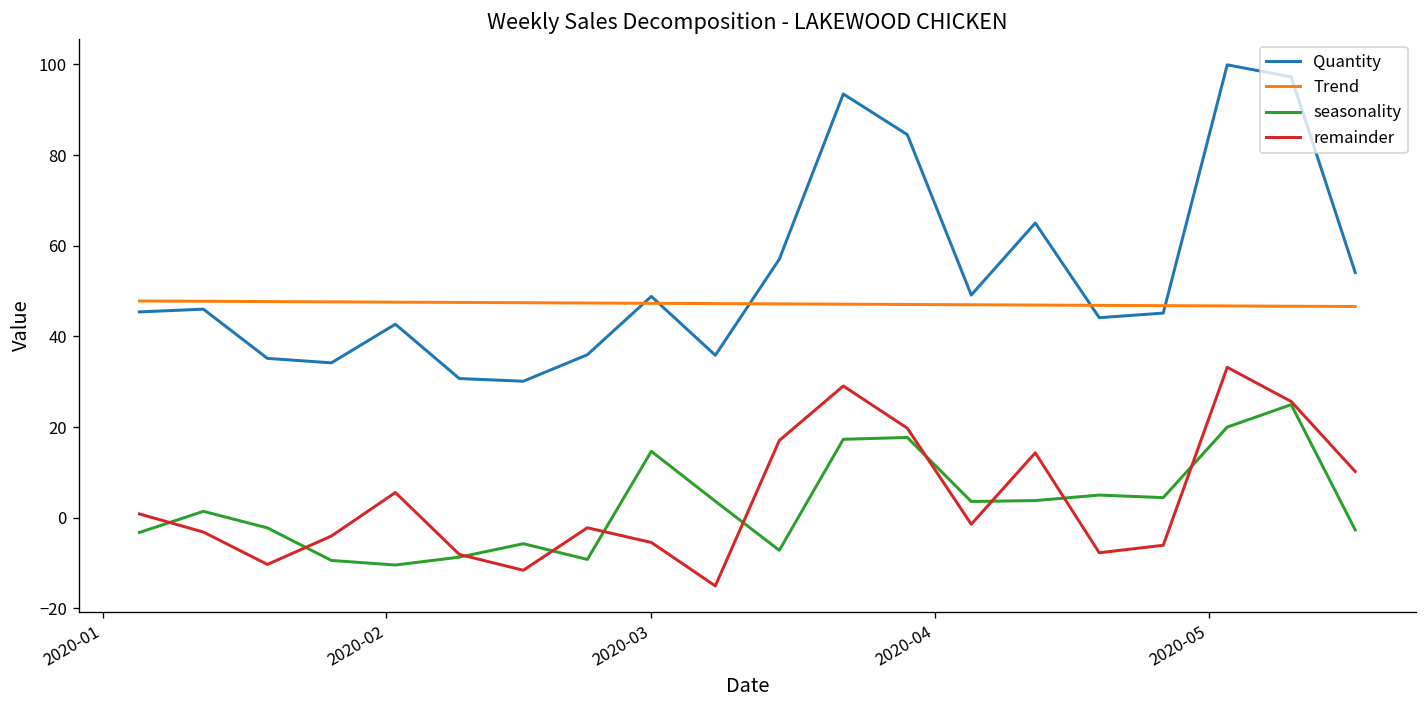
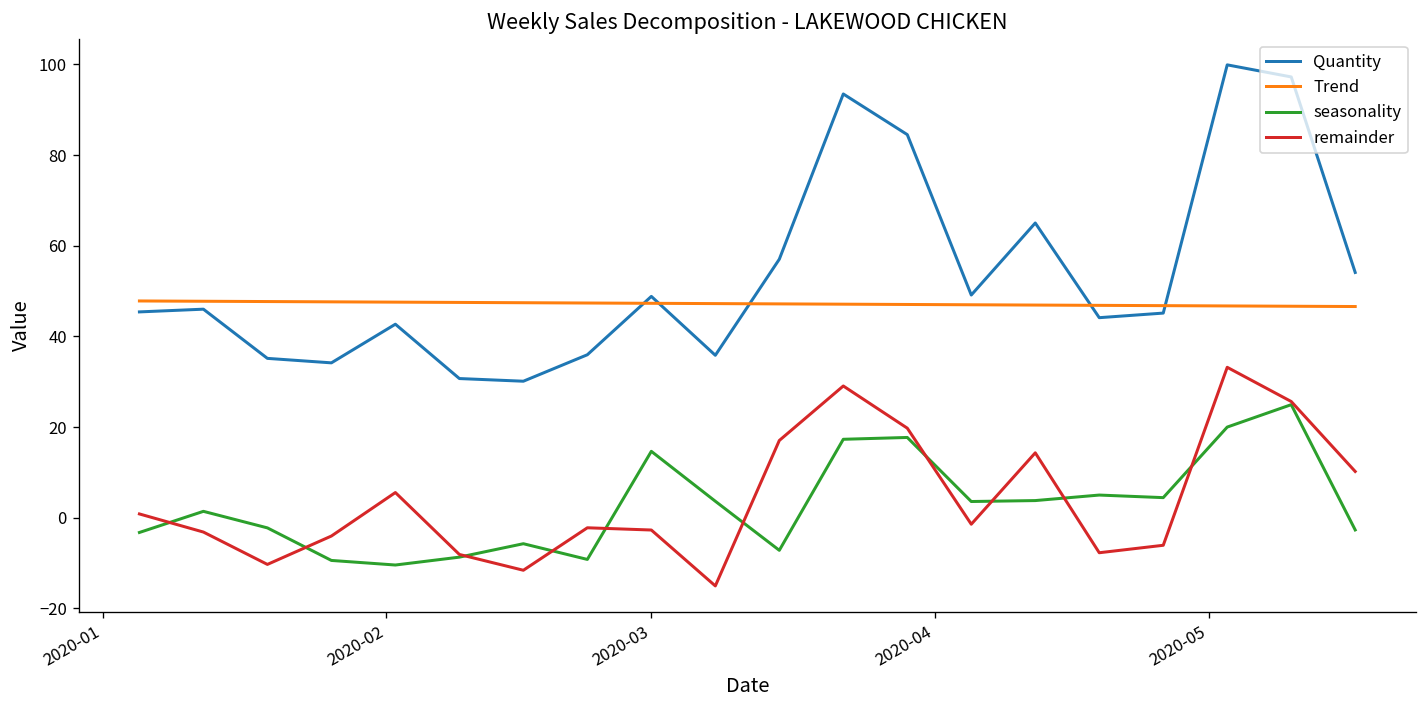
remainder, 2020-03: -5 -> -3
